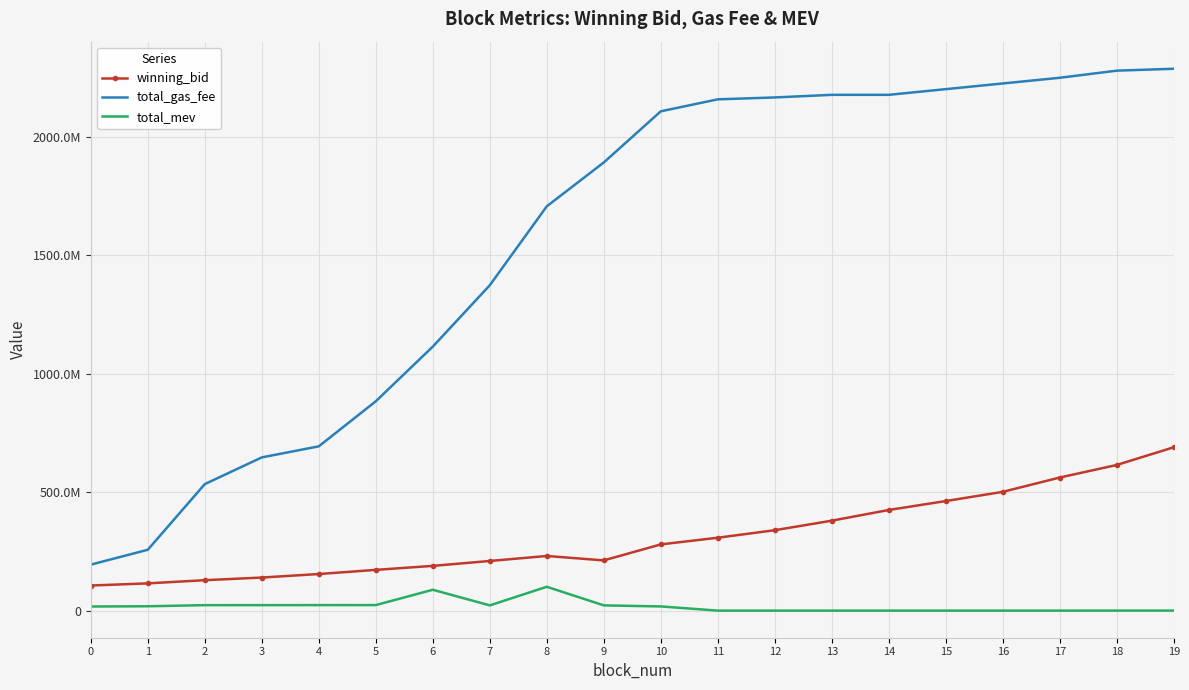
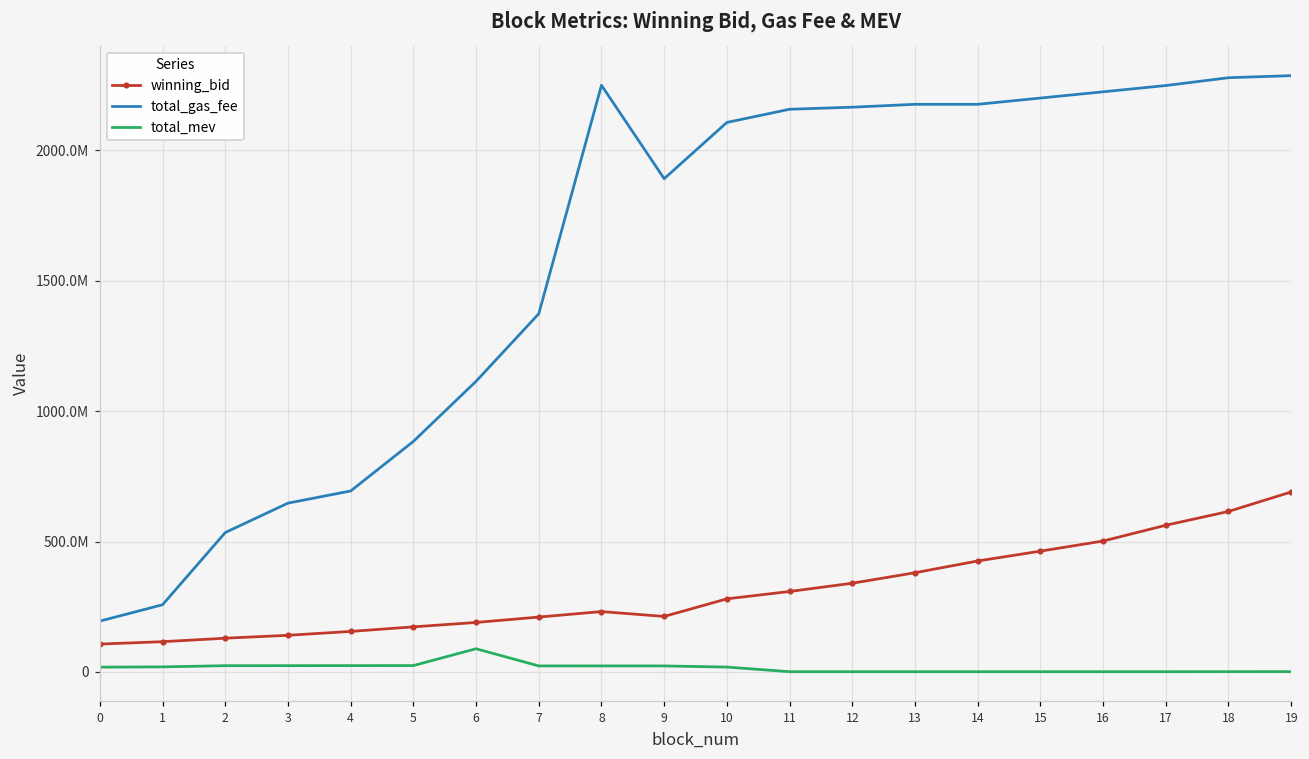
total_gas_fee, 8: 1710000000 -> 2250000000
total_mev, 8: 100000000 -> 20000000
